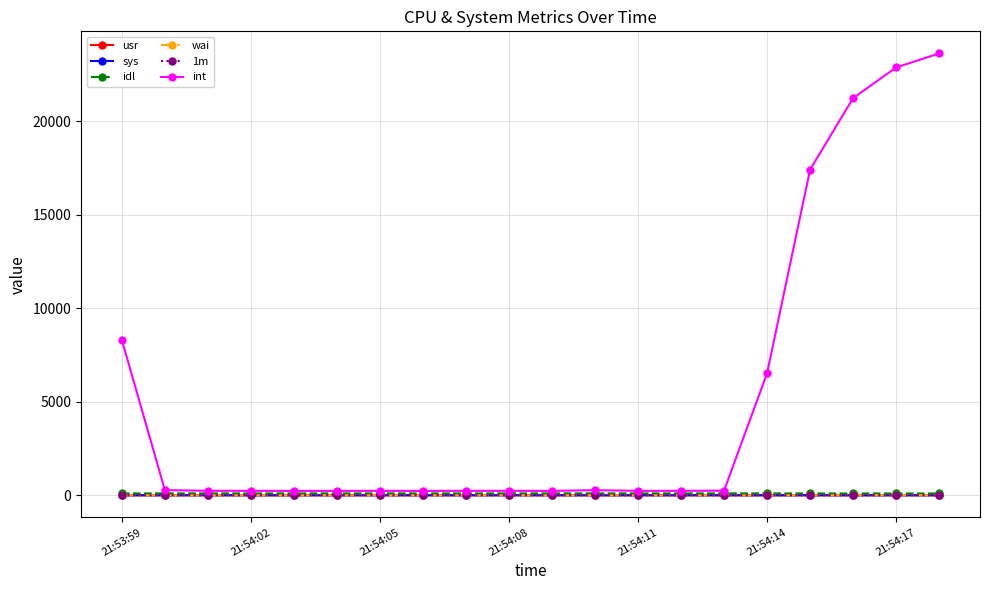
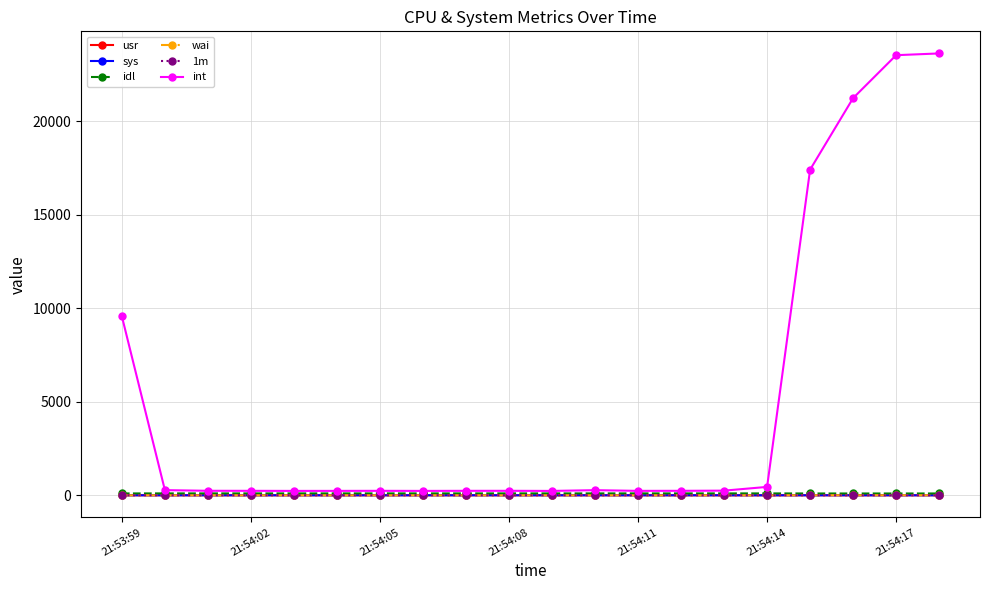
int, 21:53:59: 8300 -> 9600
int, 21:54:14: 6500 -> 400
int, 21:54:17: 22900 -> 23500
